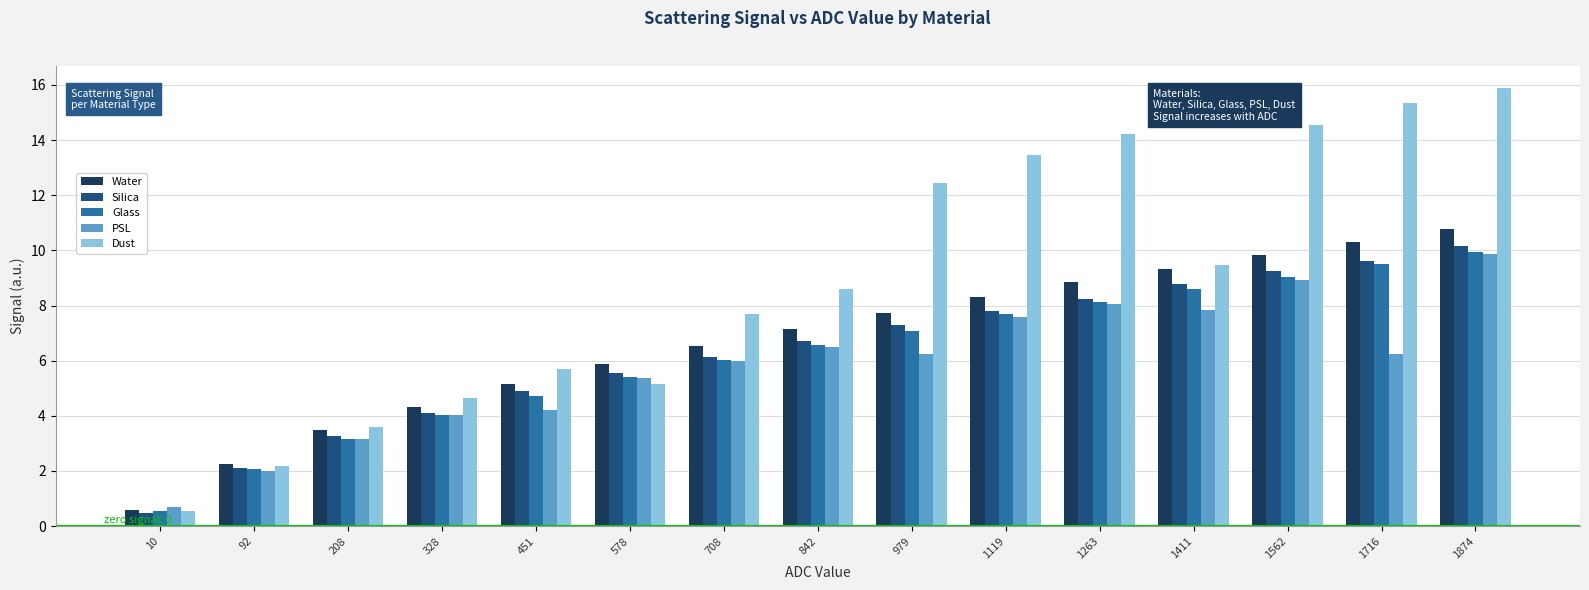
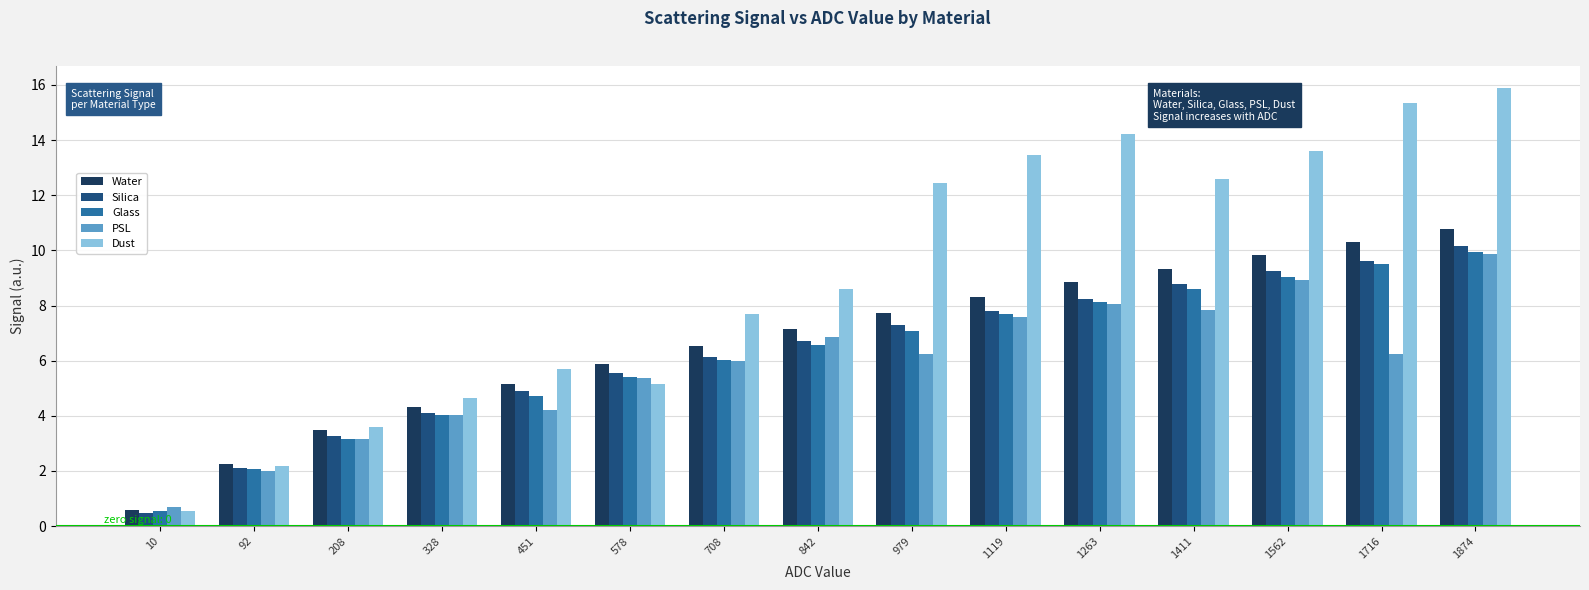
PSL, 842: 6.5 -> 6.8
Dust, 1411: 9.5 -> 12.6
Dust, 1562: 14.5 -> 13.6
